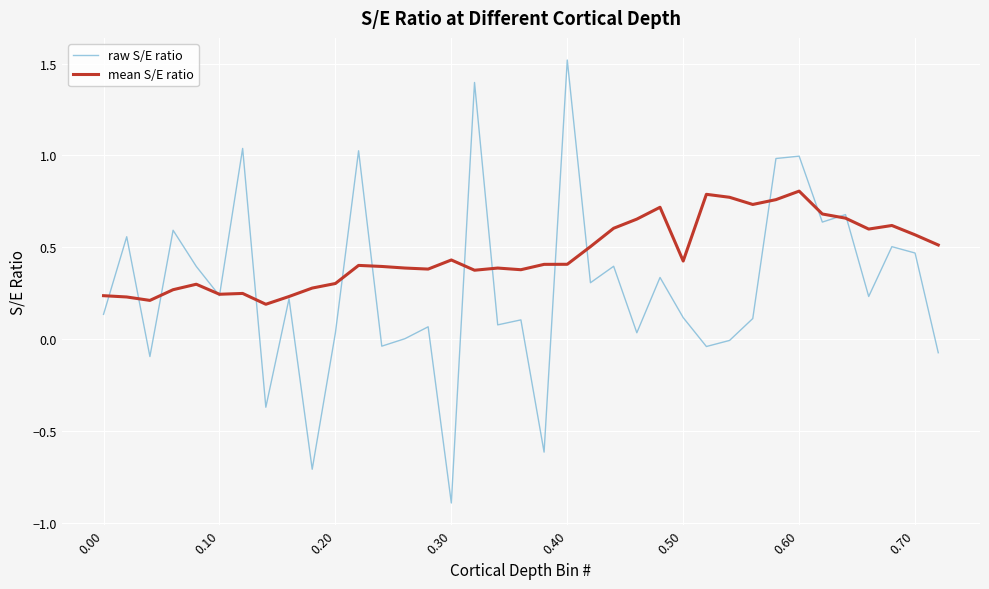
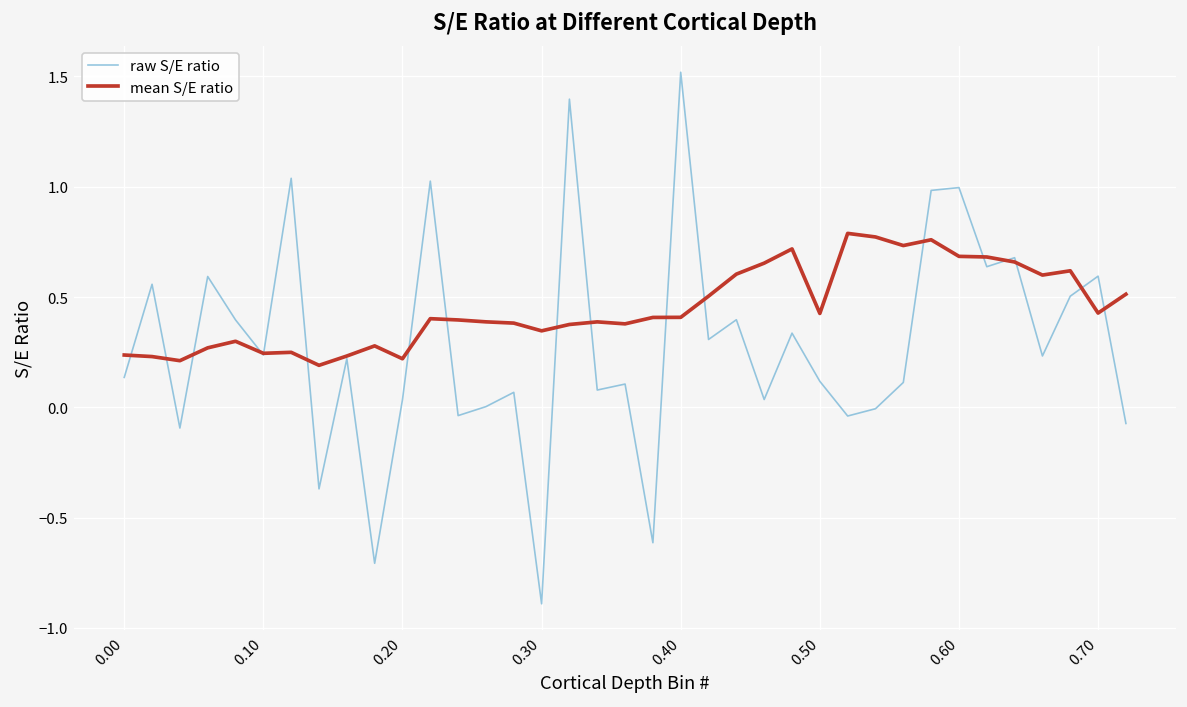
mean S/E ratio, 0.20: 0.30 -> 0.22
mean S/E ratio, 0.30: 0.43 -> 0.35
mean S/E ratio, 0.60: 0.81 -> 0.68
raw S/E ratio, 0.70: 0.47 -> 0.59
mean S/E ratio, 0.70: 0.57 -> 0.43
